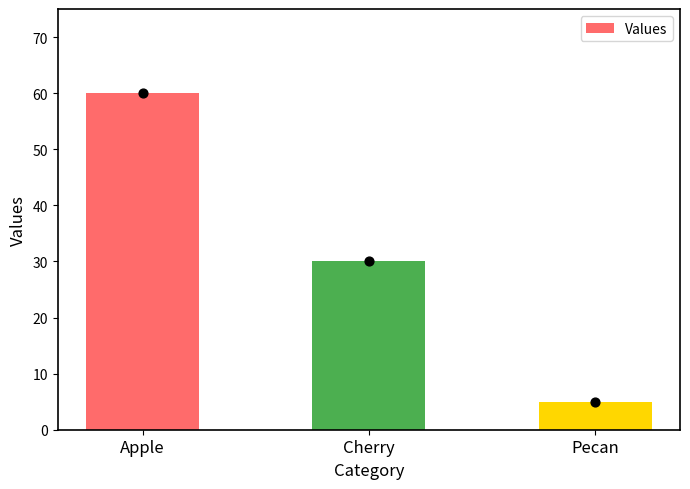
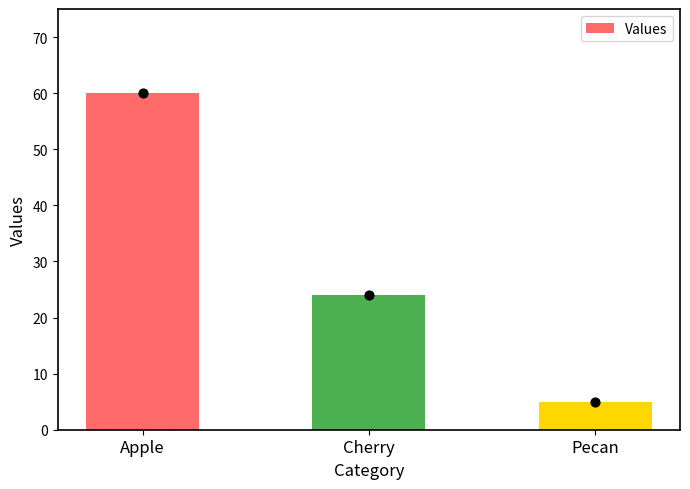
Cherry: 30 -> 24
